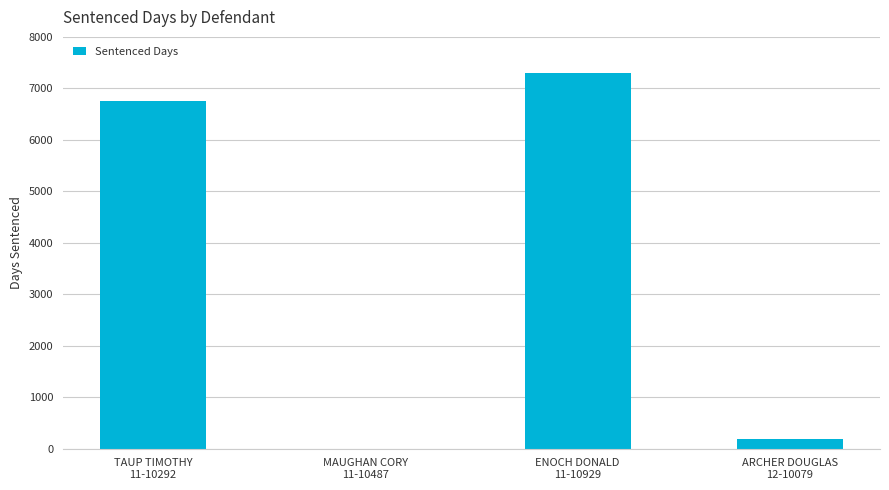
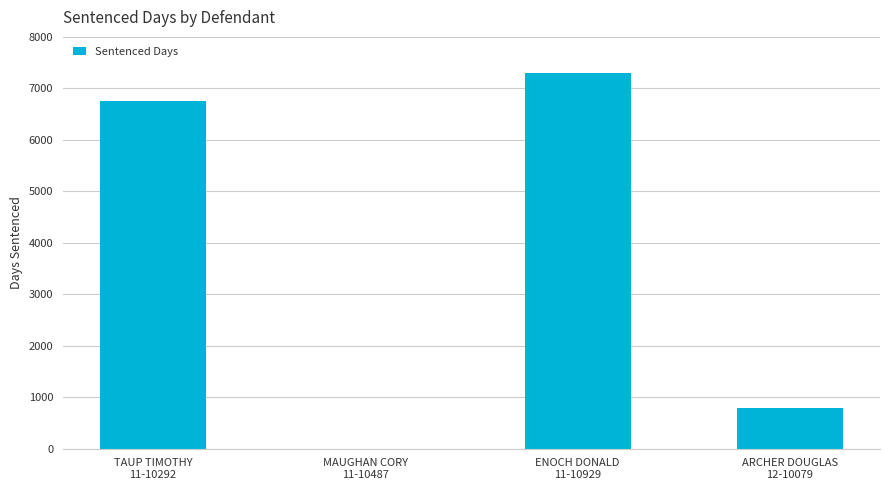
ARCHER DOUGLAS 12-10079: 200 -> 800
